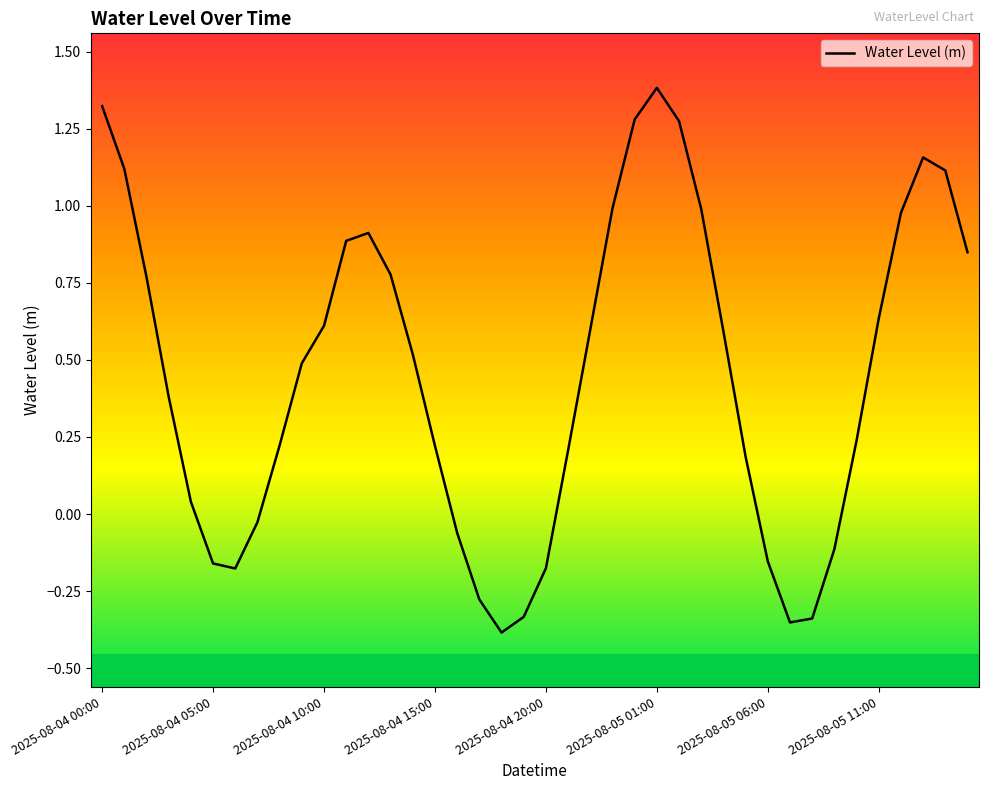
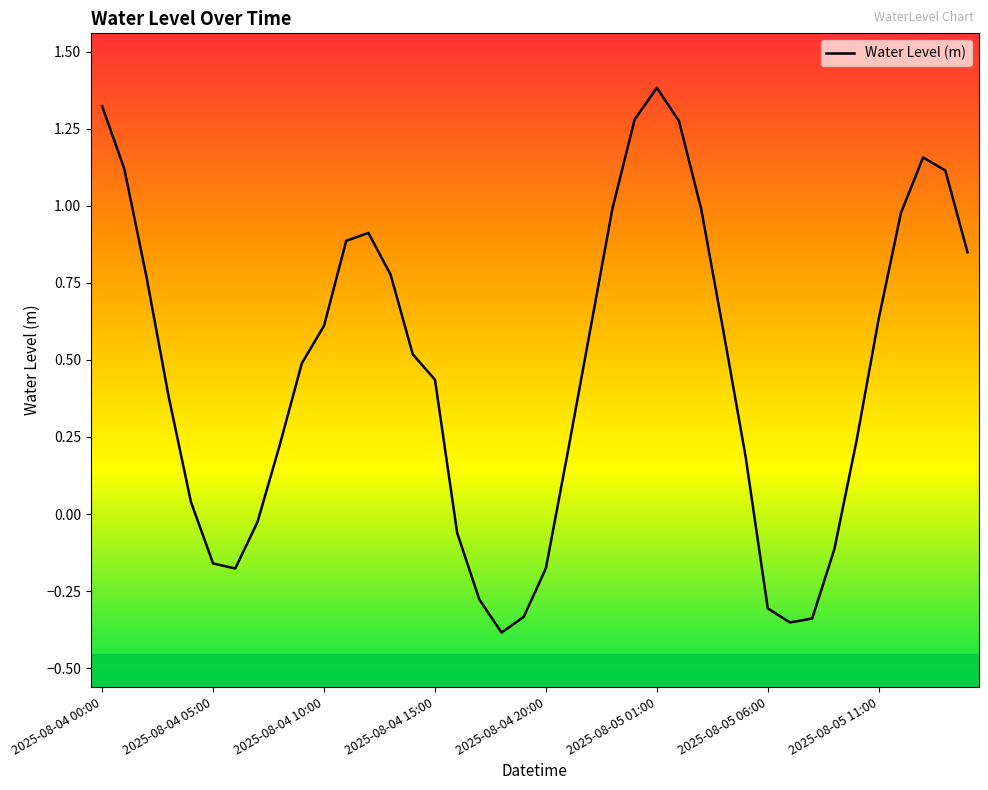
2025-08-04 15:00: 0.22 -> 0.44
2025-08-05 06:00: -0.15 -> -0.31
